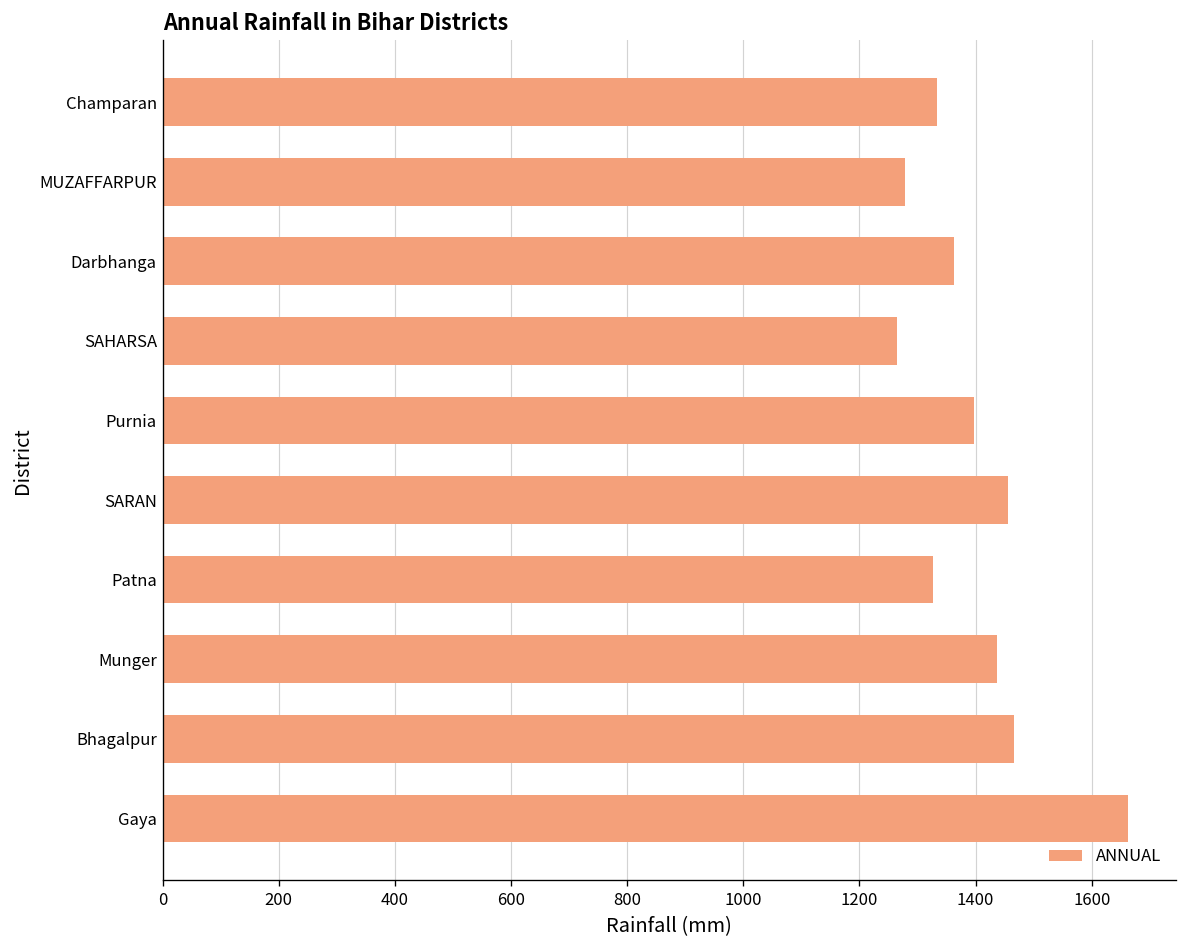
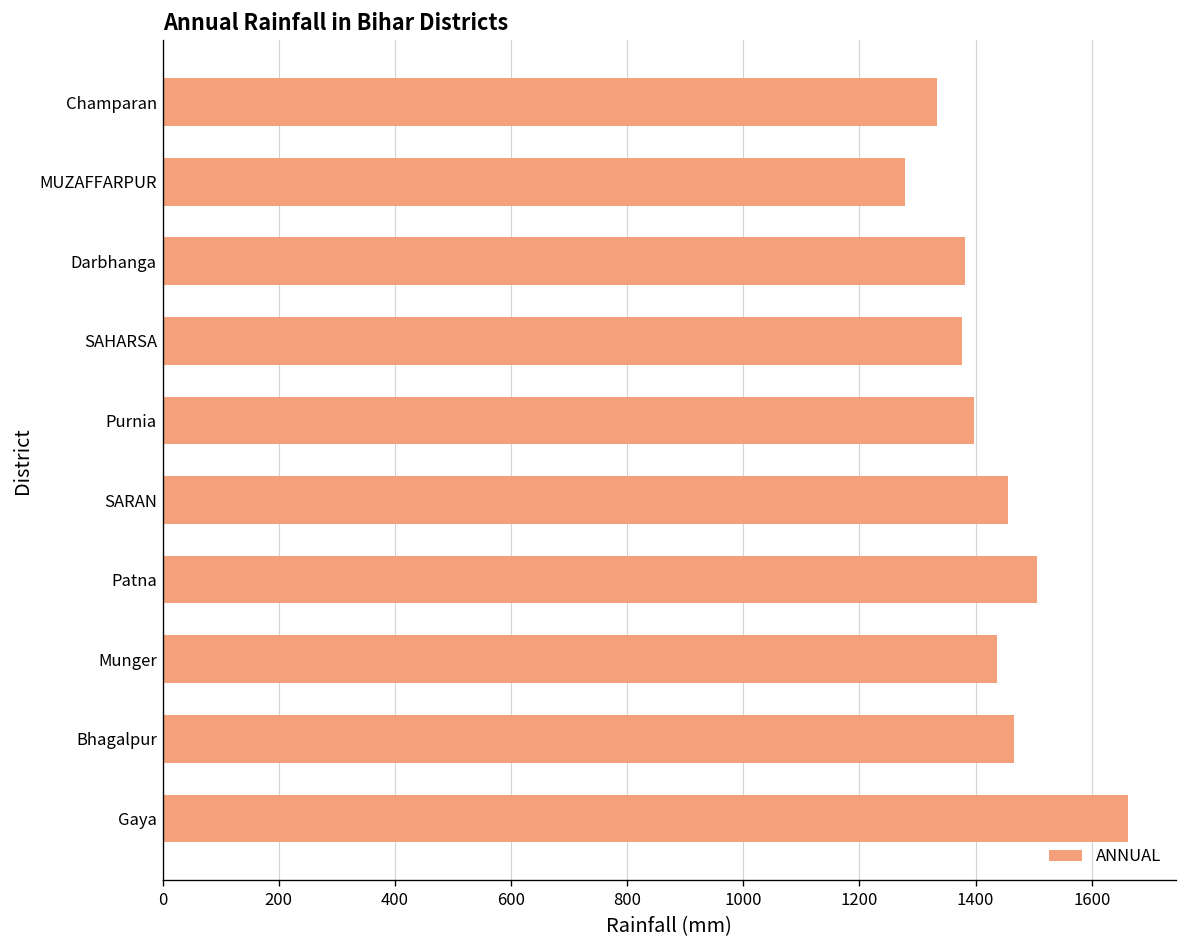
Darbhanga: 1360 -> 1380
SAHARSA: 1270 -> 1380
Patna: 1330 -> 1510
